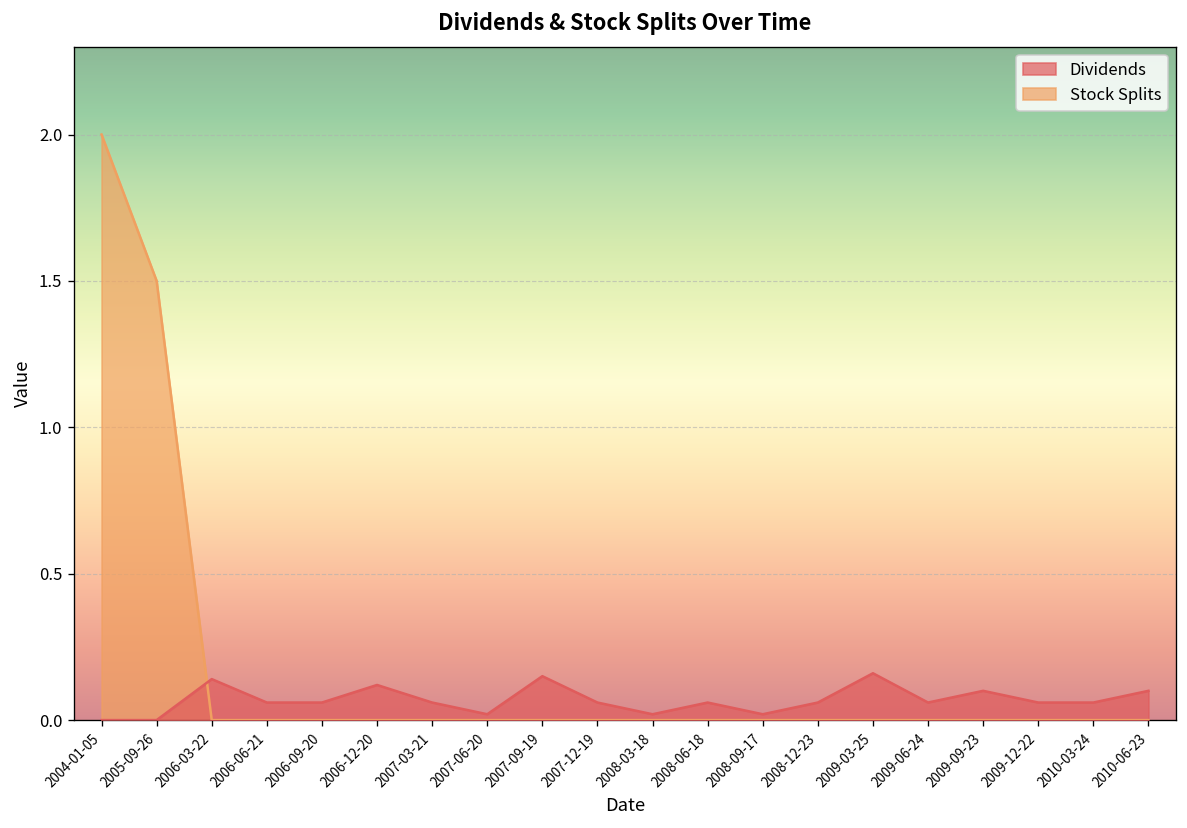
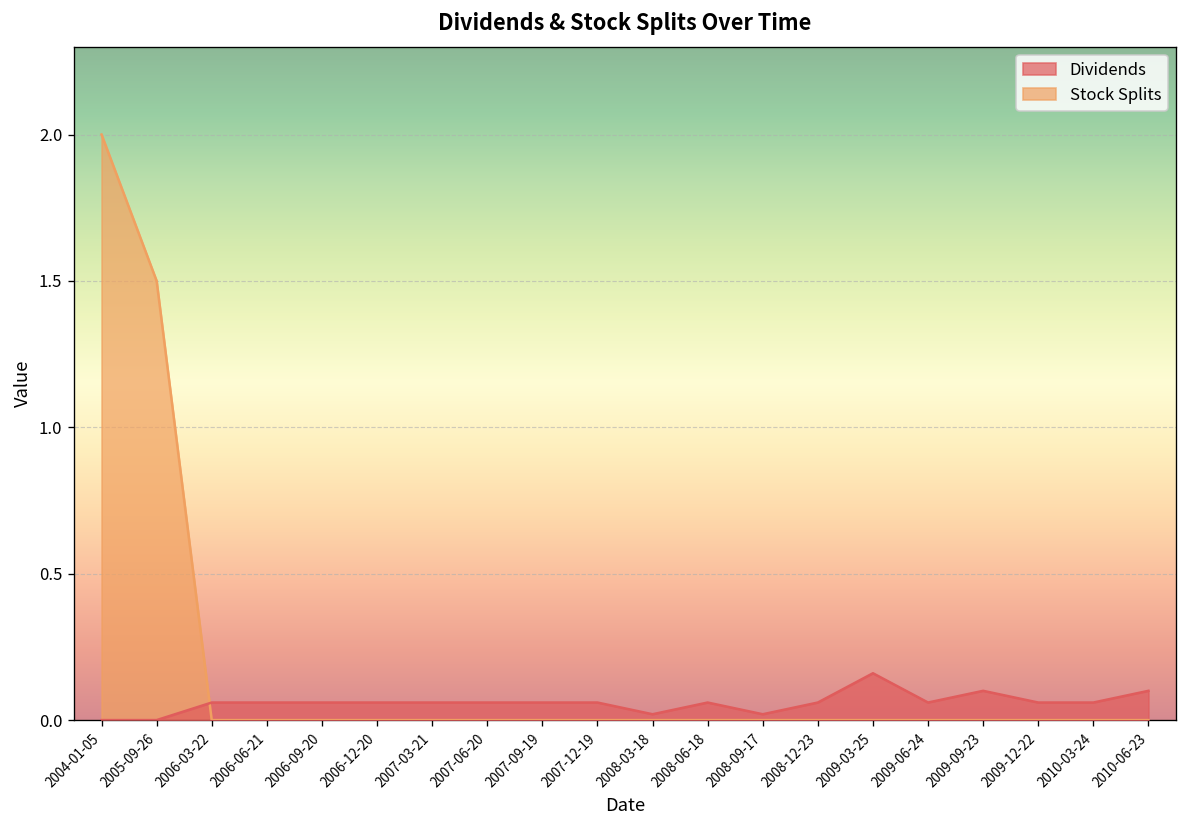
Dividends, 2006-03-22: 0.14 -> 0.06
Dividends, 2006-12-20: 0.12 -> 0.06
Dividends, 2007-06-20: 0.02 -> 0.06
Dividends, 2007-09-19: 0.15 -> 0.06
